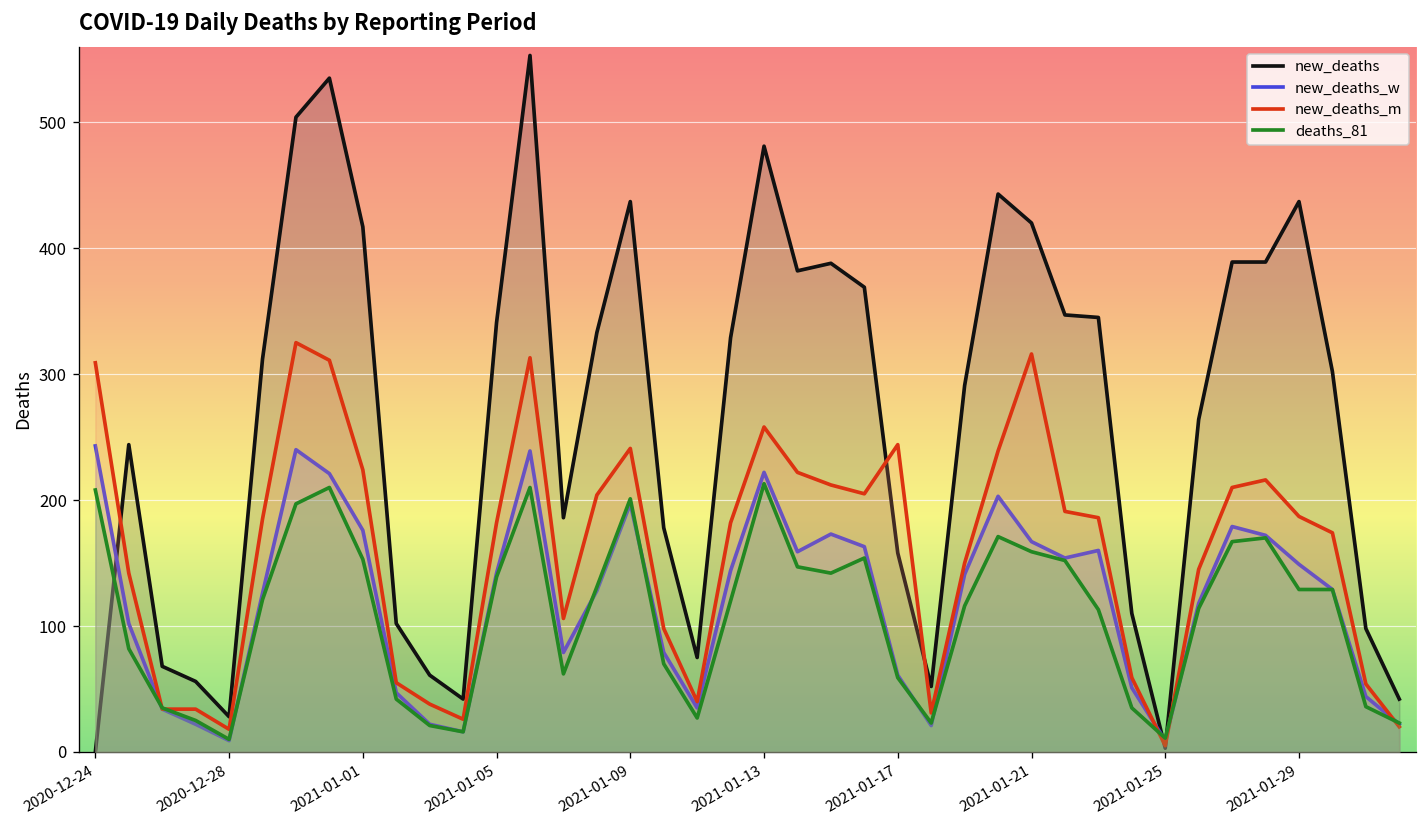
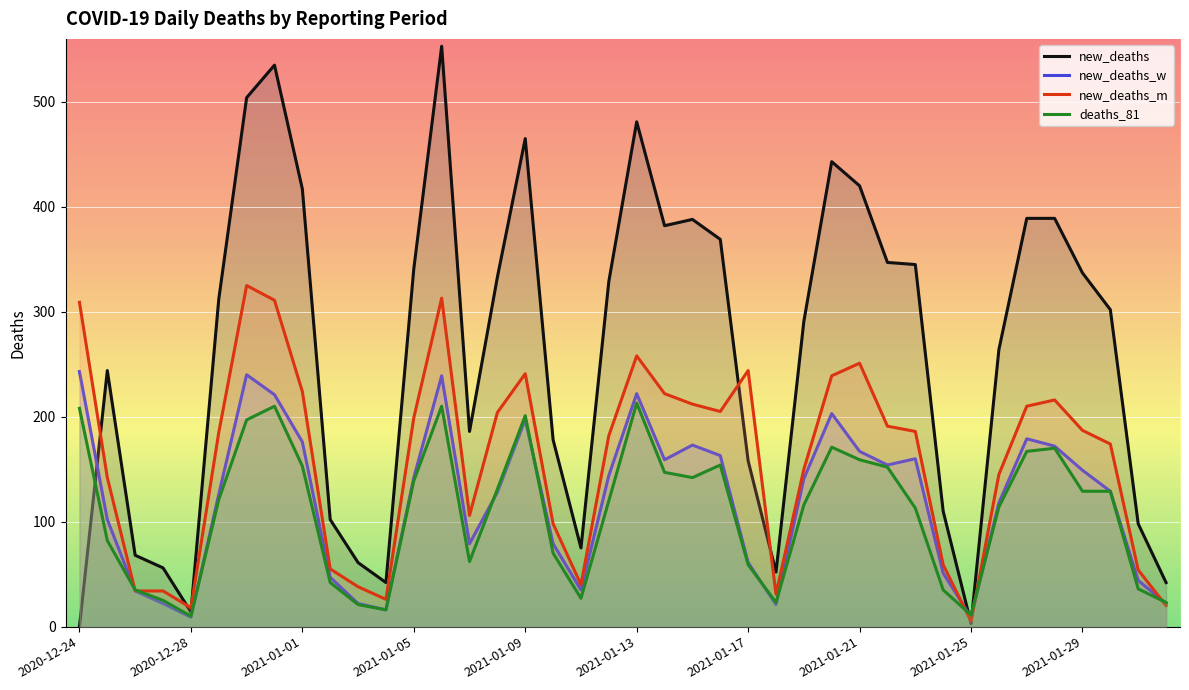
new_deaths, 2020-12-28: 28 -> 14
new_deaths_m, 2021-01-05: 182 -> 199
new_deaths, 2021-01-09: 437 -> 465
new_deaths_m, 2021-01-21: 316 -> 251
new_deaths, 2021-01-29: 437 -> 337
